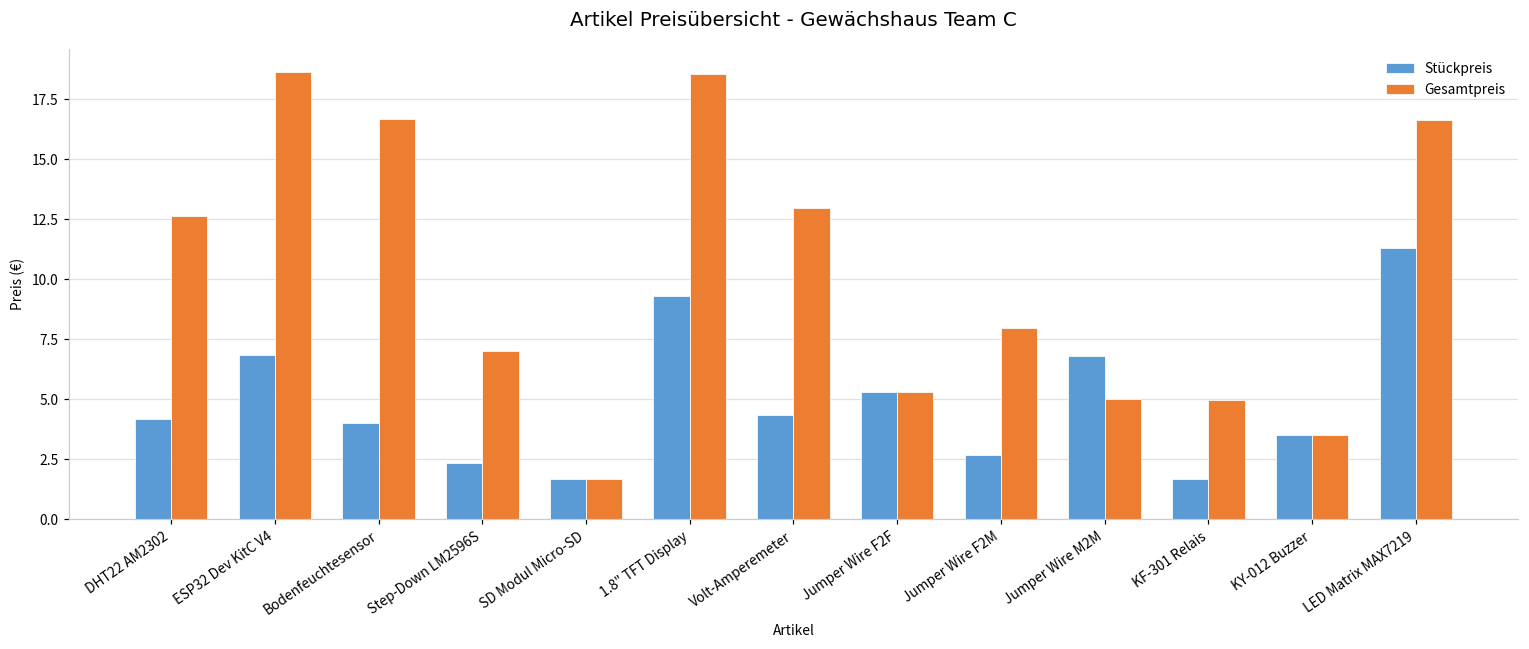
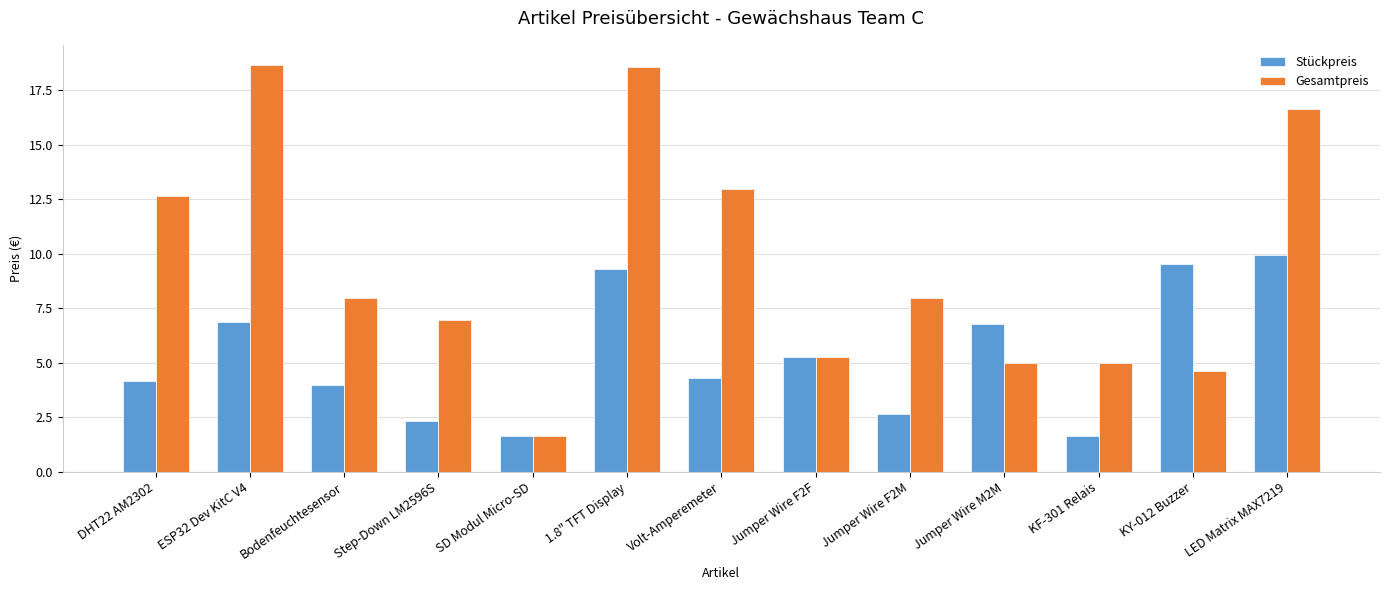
Gesamtpreis, Bodenfeuchtesensor: 16.7 -> 8.0
Stückpreis, KY-012 Buzzer: 3.5 -> 9.5
Gesamtpreis, KY-012 Buzzer: 3.5 -> 4.7
Stückpreis, LED Matrix MAX7219: 11.3 -> 10.0
